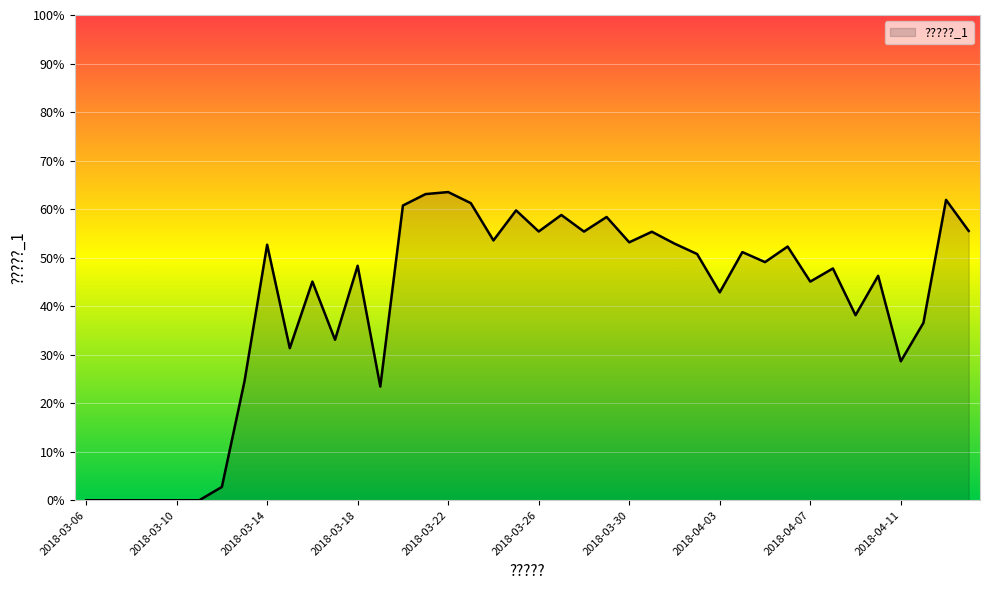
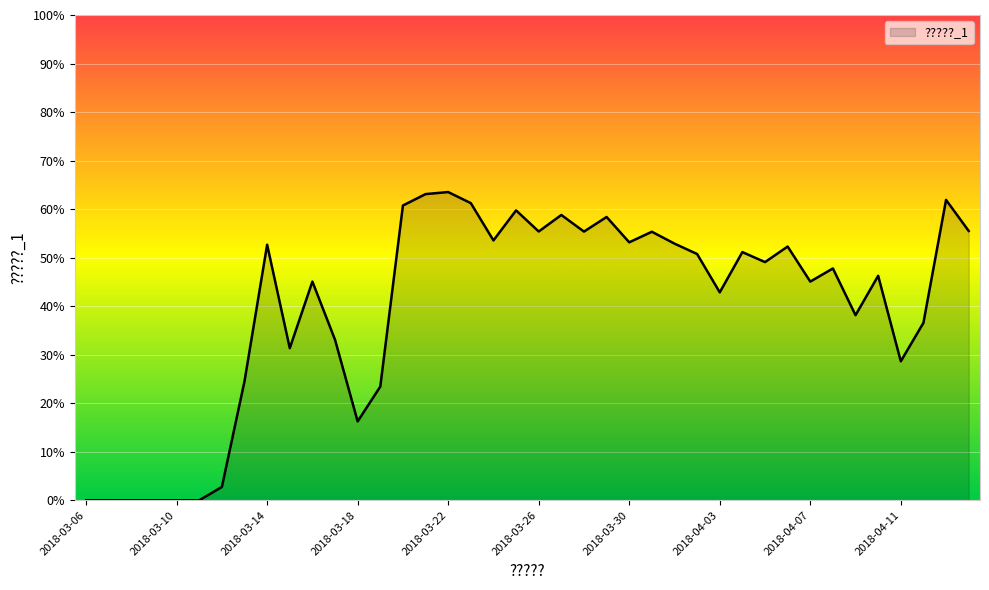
2018-03-18: 48% -> 16%
